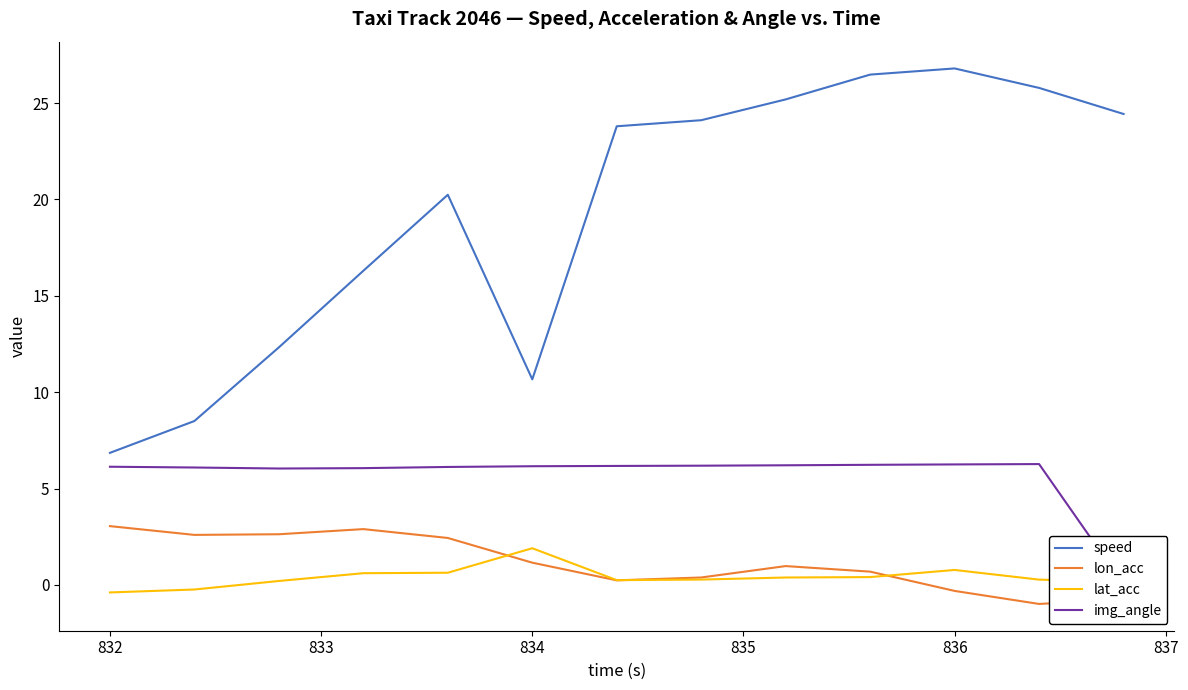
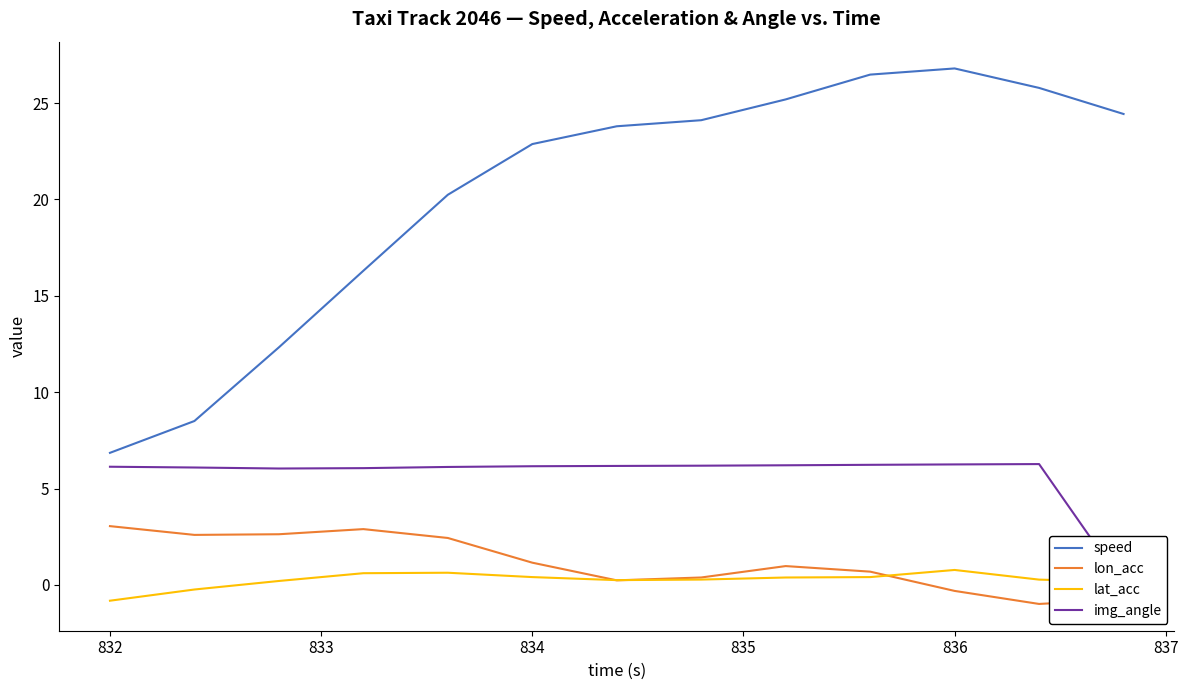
lat_acc, 832: -0.4 -> -0.8
speed, 834: 10.7 -> 22.9
lat_acc, 834: 1.9 -> 0.4
